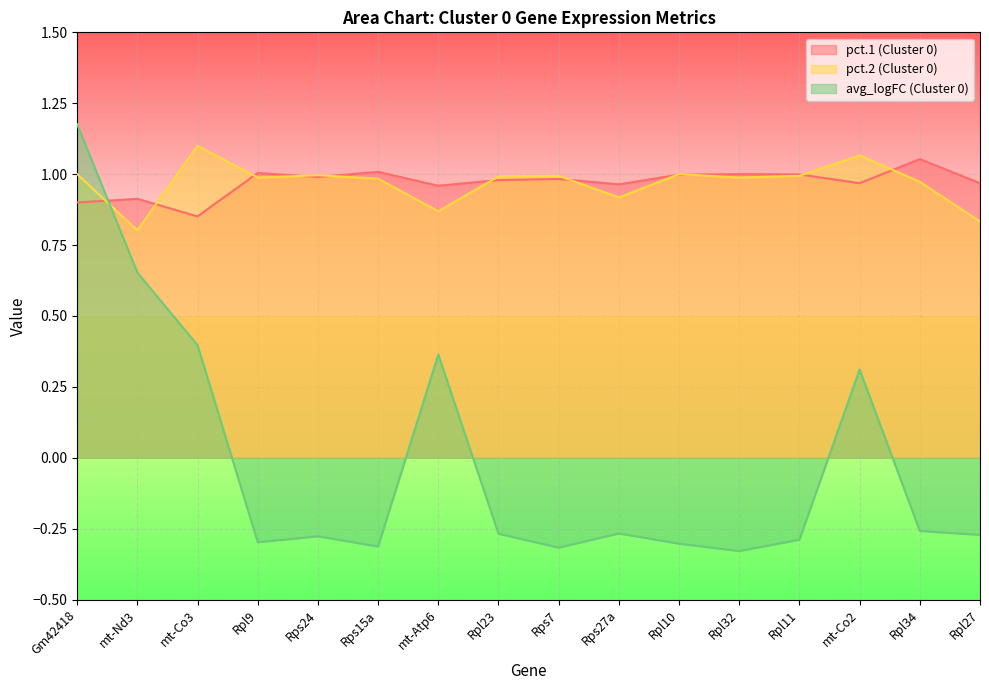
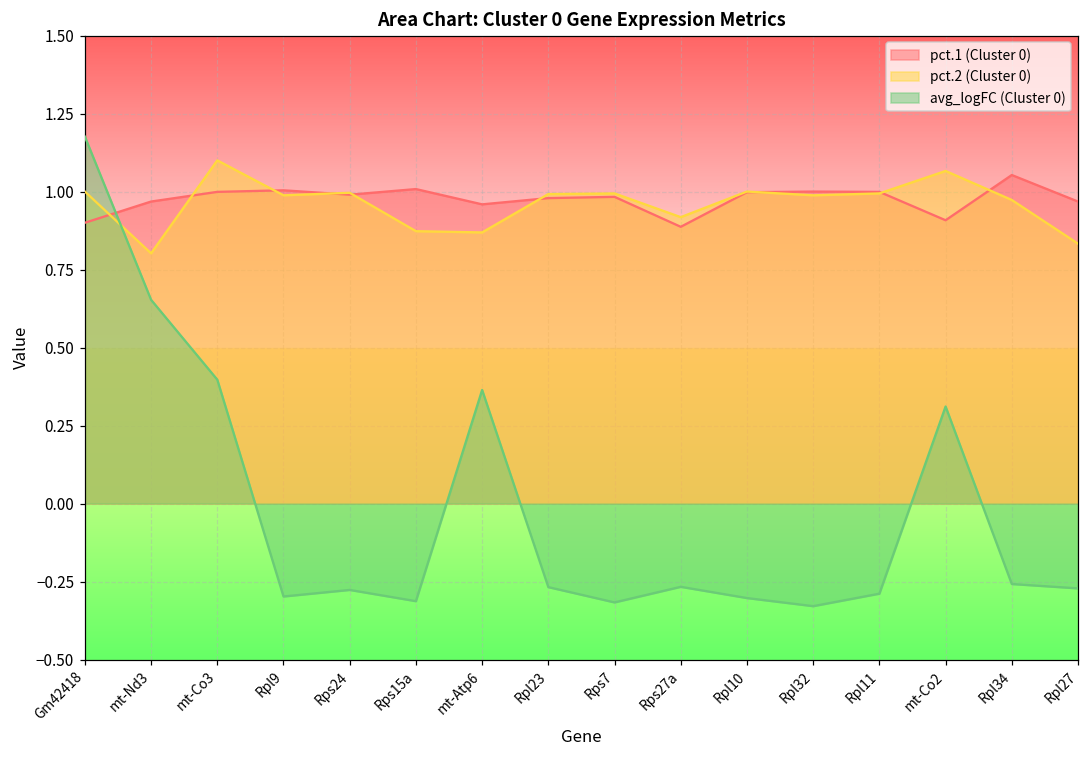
pct.1 (Cluster 0), mt-Nd3: 0.91 -> 0.97
pct.1 (Cluster 0), mt-Co3: 0.85 -> 1.00
pct.2 (Cluster 0), Rps15a: 0.98 -> 0.87
pct.1 (Cluster 0), Rps27a: 0.96 -> 0.89
pct.1 (Cluster 0), mt-Co2: 0.97 -> 0.91
